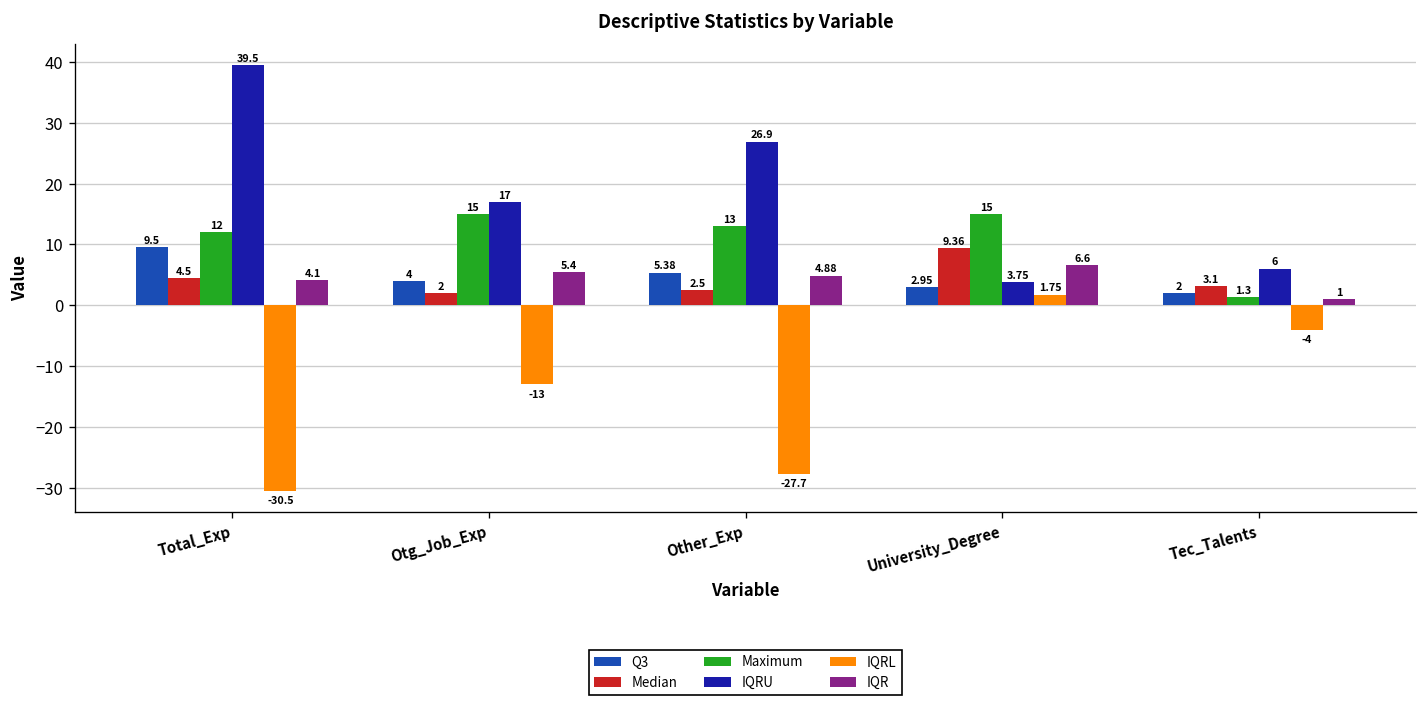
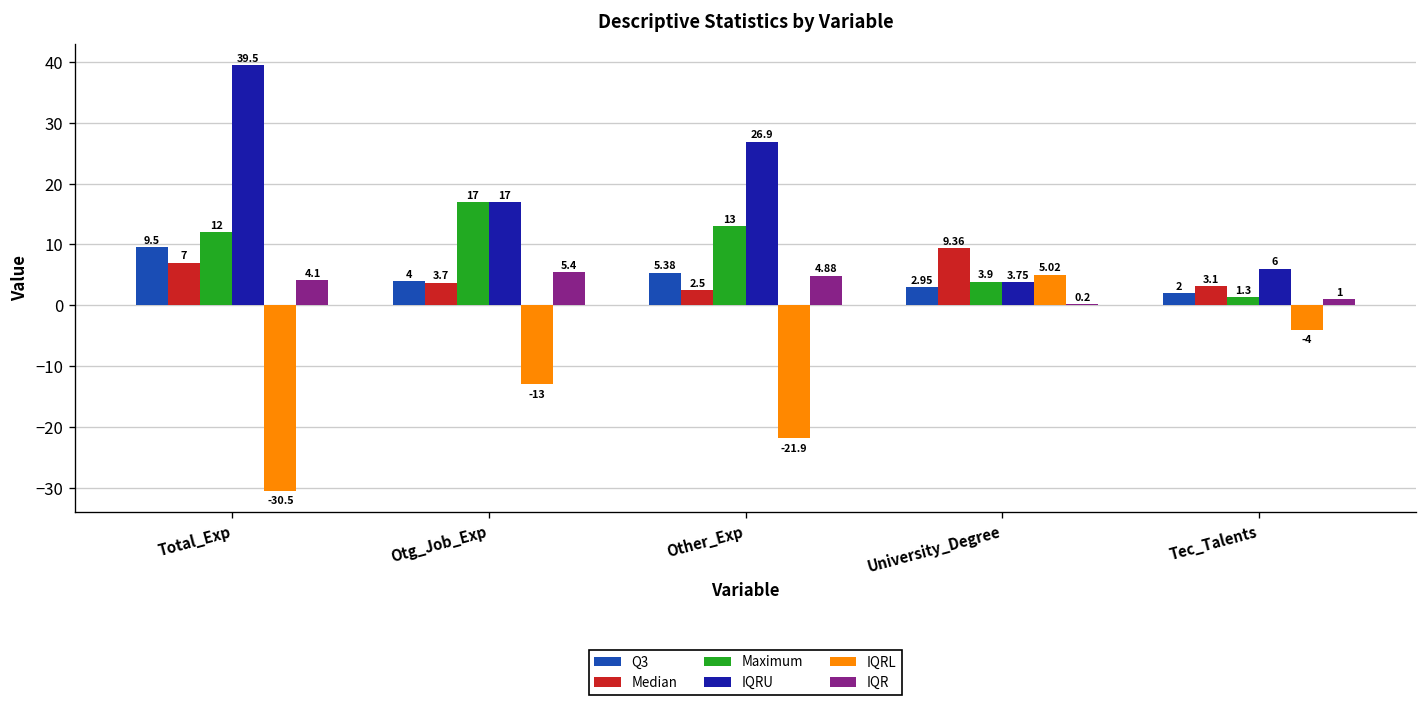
Median, Total_Exp: 4.5 -> 7
Median, Otg_Job_Exp: 2 -> 3.7
Maximum, Otg_Job_Exp: 15 -> 17
IQRL, Other_Exp: -27.7 -> -21.9
Maximum, University_Degree: 15 -> 3.9
IQRL, University_Degree: 1.75 -> 5.02
IQR, University_Degree: 6.6 -> 0.2
